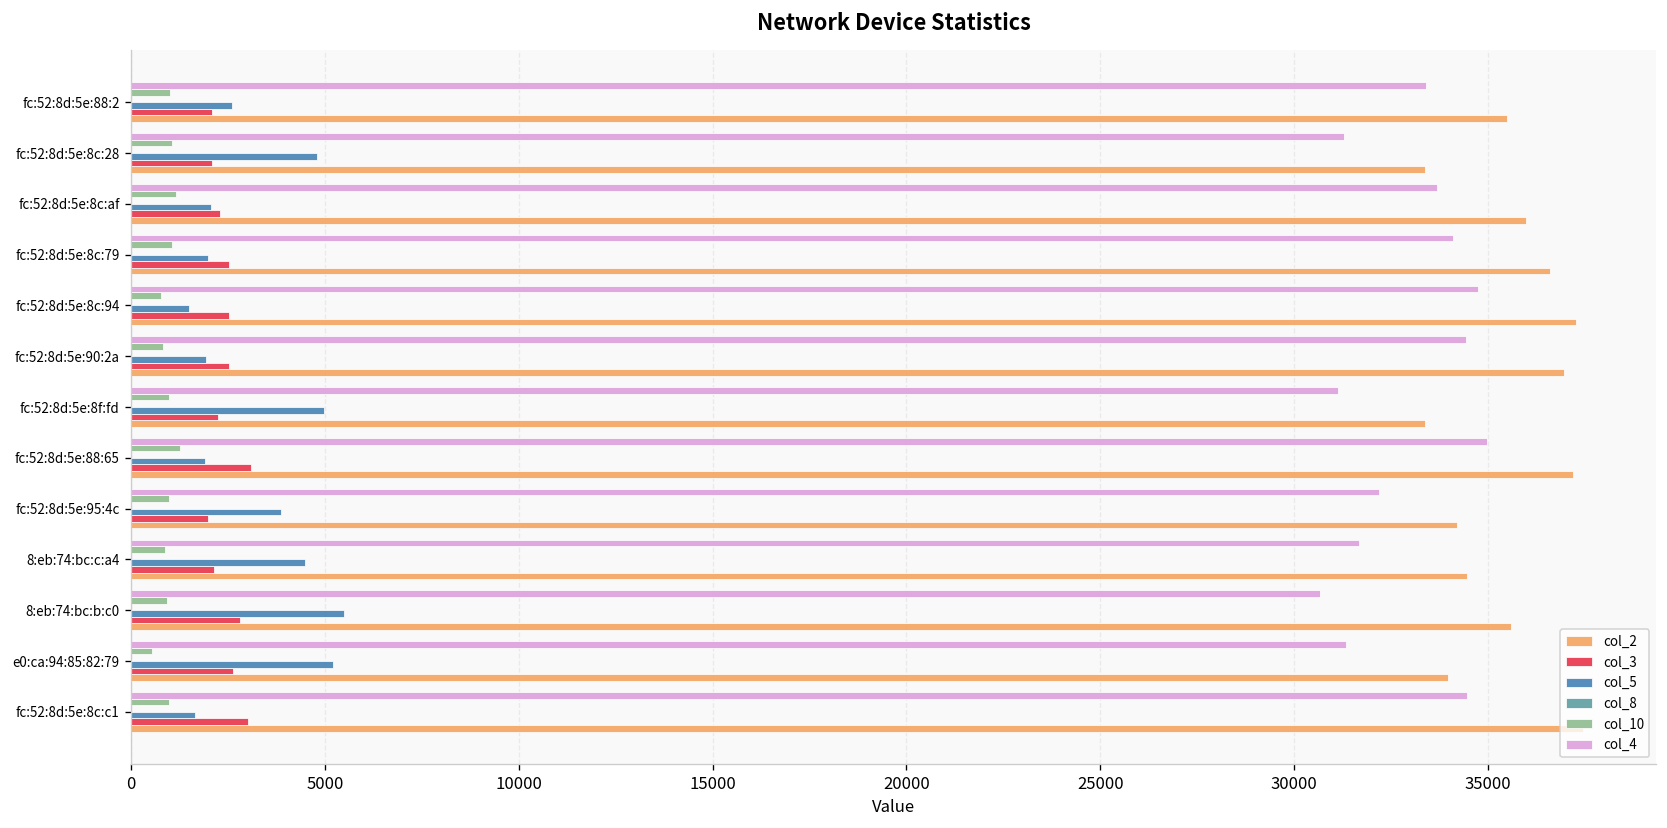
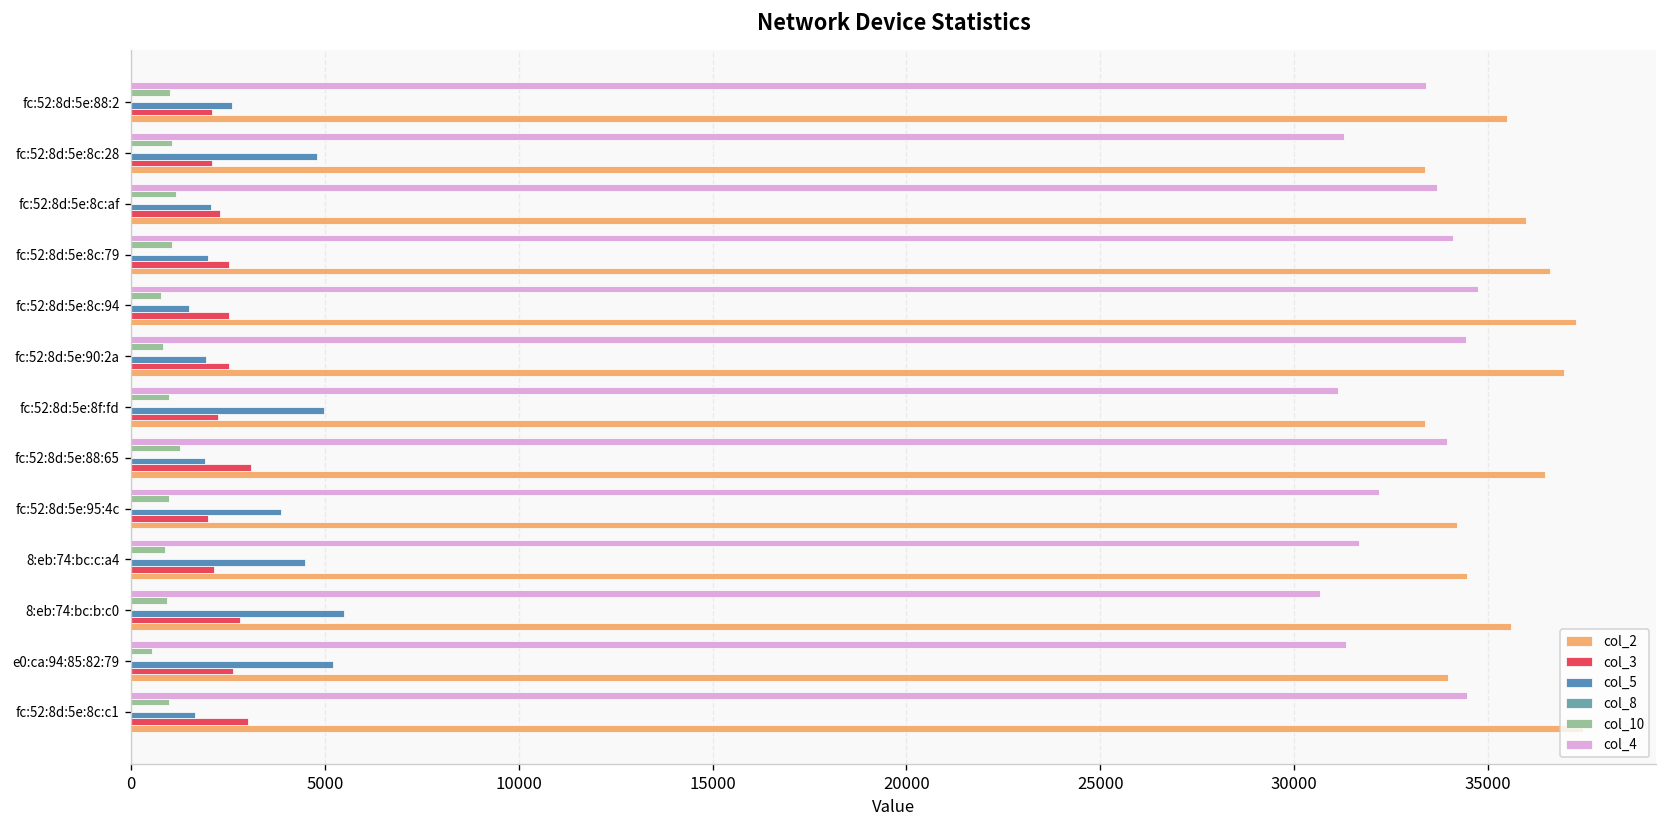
col_4, fc:52:8d:5e:88:65: 35000 -> 33900
col_2, fc:52:8d:5e:88:65: 37200 -> 36500
